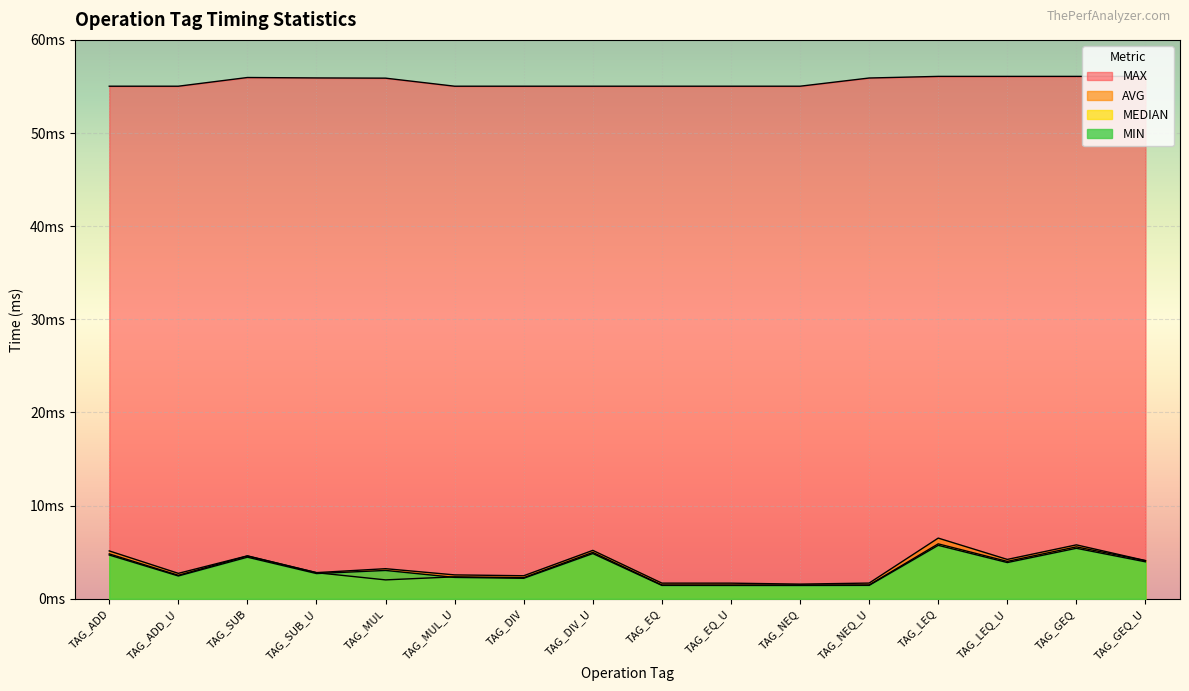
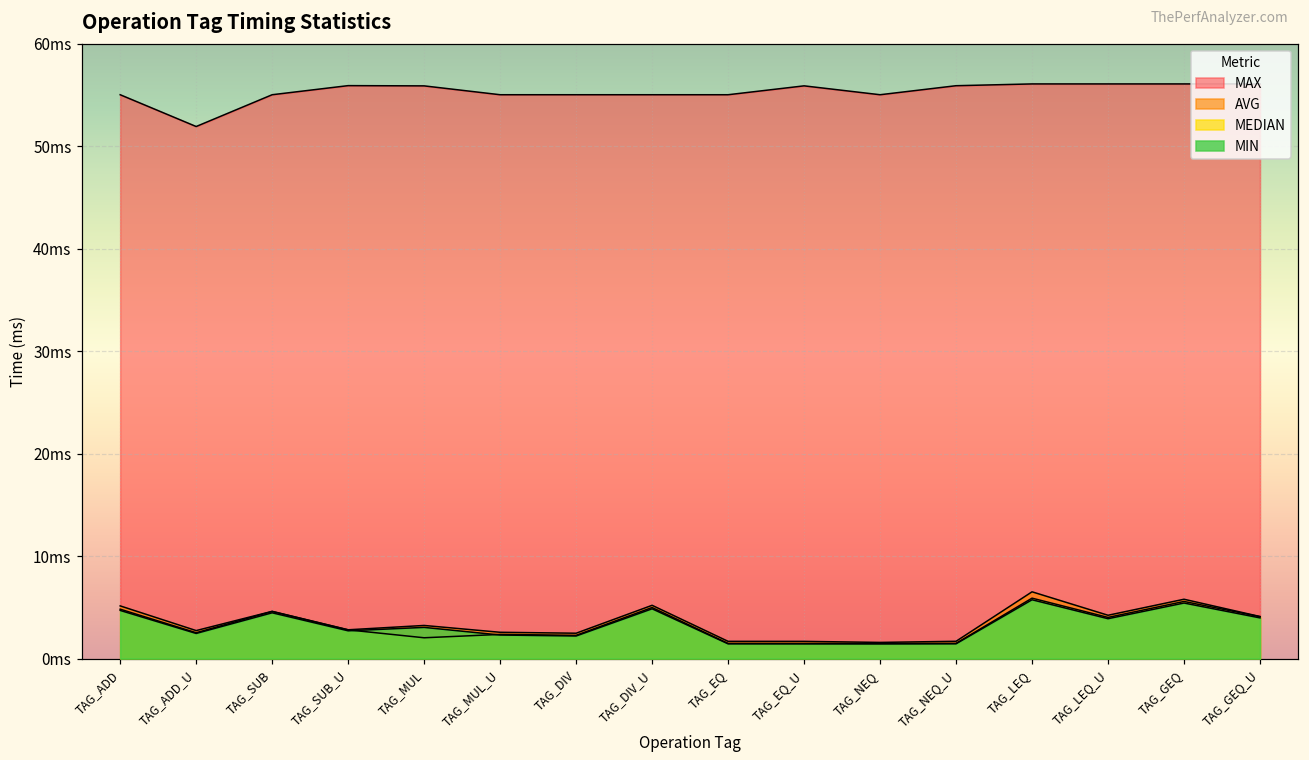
MAX, TAG_ADD_U: 55ms -> 52ms
MAX, TAG_SUB: 56ms -> 55ms
MAX, TAG_EQ_U: 55ms -> 56ms
